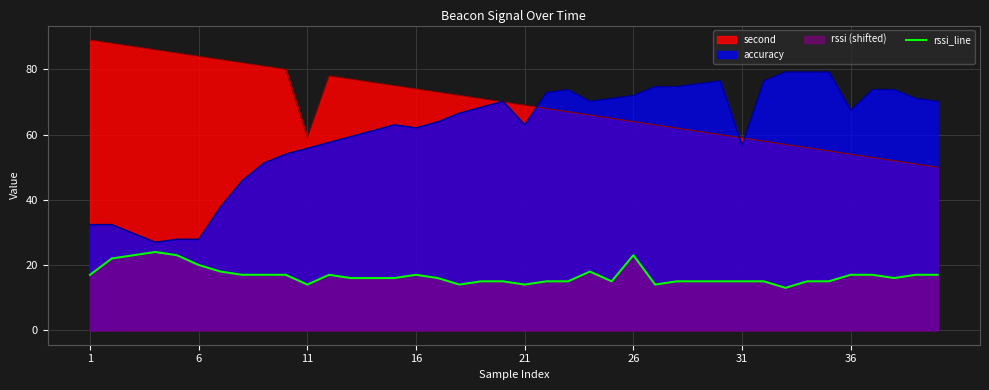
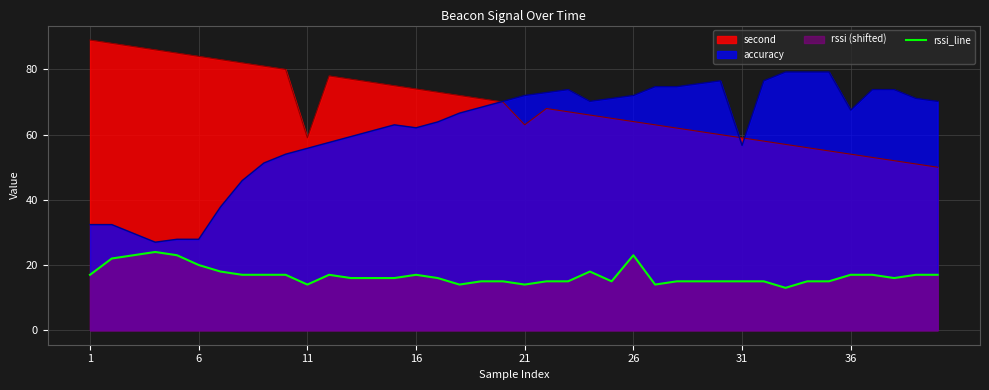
second, 21: 69 -> 63
accuracy, 21: 63 -> 72
